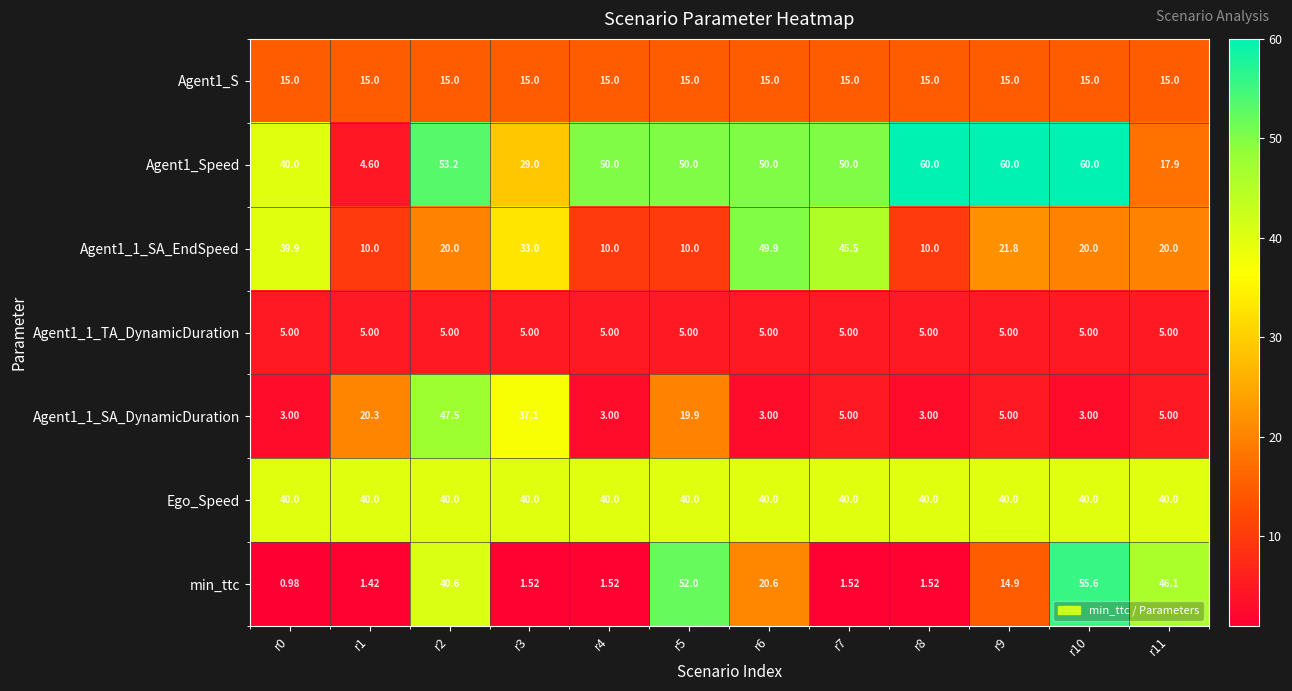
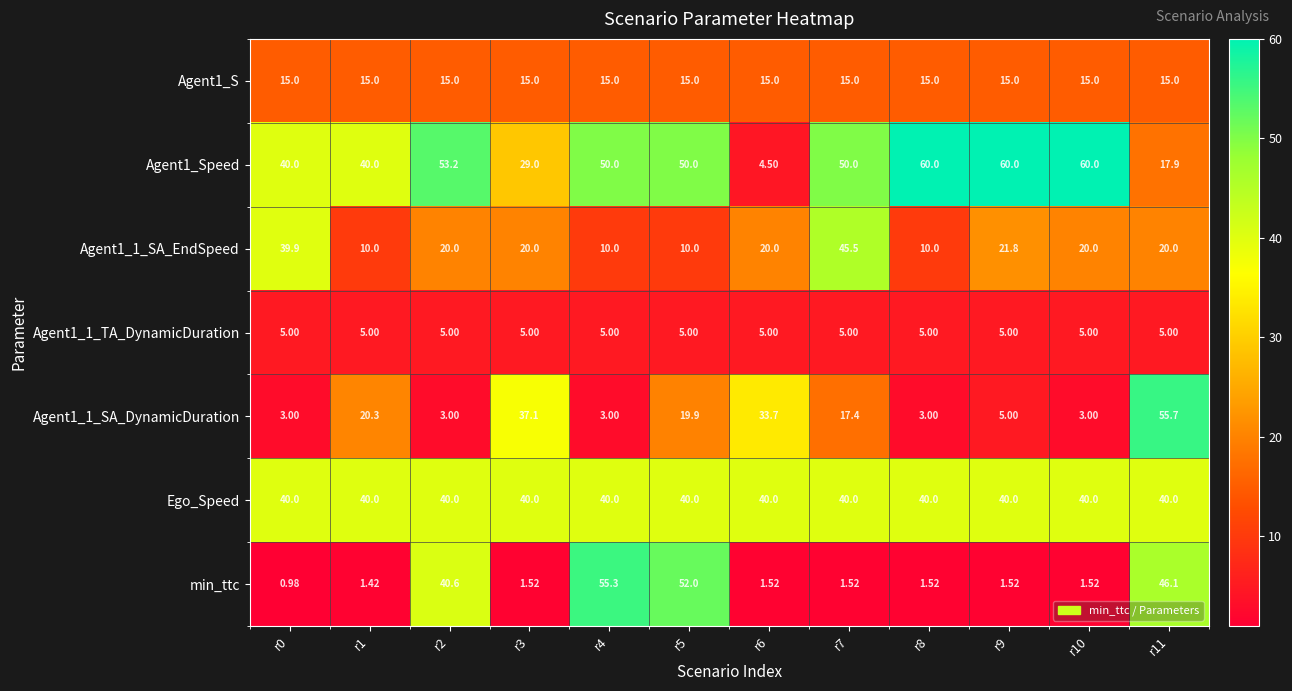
Agent1_Speed, r1: 4.60 -> 40.0
Agent1_Speed, r6: 50.0 -> 4.50
Agent1_1_SA_EndSpeed, r3: 33.0 -> 20.0
Agent1_1_SA_EndSpeed, r6: 49.9 -> 20.0
Agent1_1_SA_DynamicDuration, r2: 47.5 -> 3.00
Agent1_1_SA_DynamicDuration, r6: 3.00 -> 33.7
Agent1_1_SA_DynamicDuration, r7: 5.00 -> 17.4
Agent1_1_SA_DynamicDuration, r11: 5.00 -> 55.7
min_ttc, r4: 1.52 -> 55.3
min_ttc, r6: 20.6 -> 1.52
min_ttc, r9: 14.9 -> 1.52
min_ttc, r10: 55.6 -> 1.52
